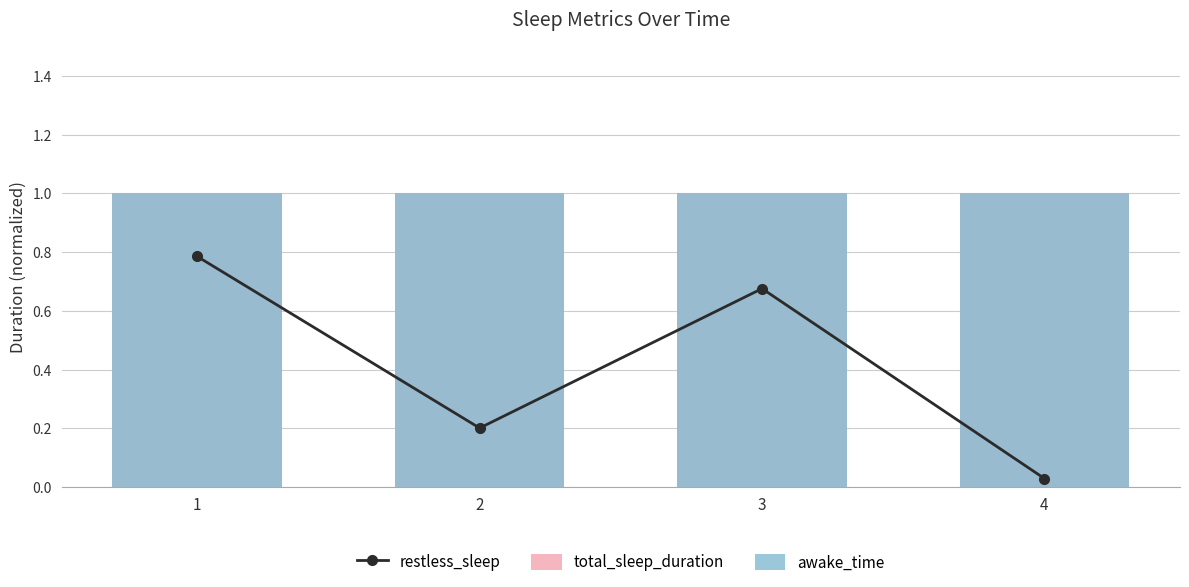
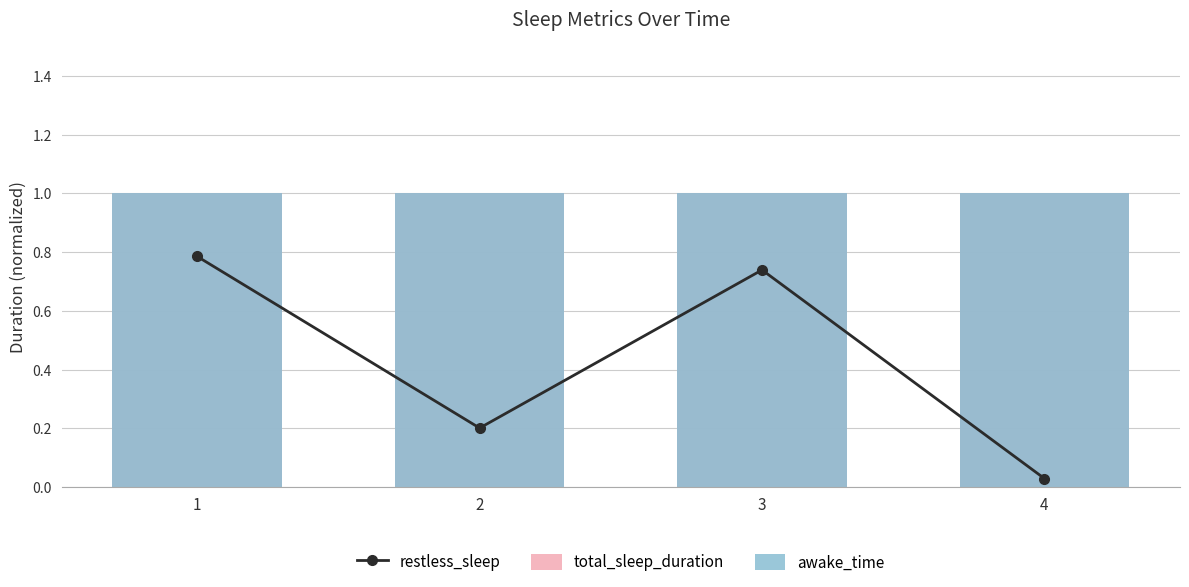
restless_sleep, 3: 0.68 -> 0.74
